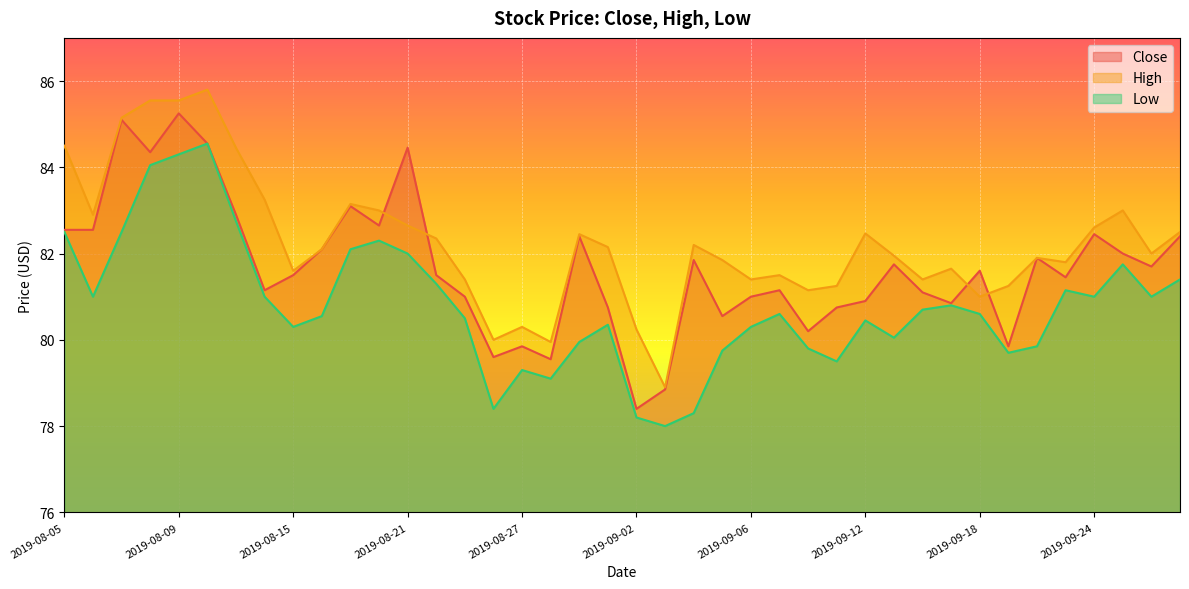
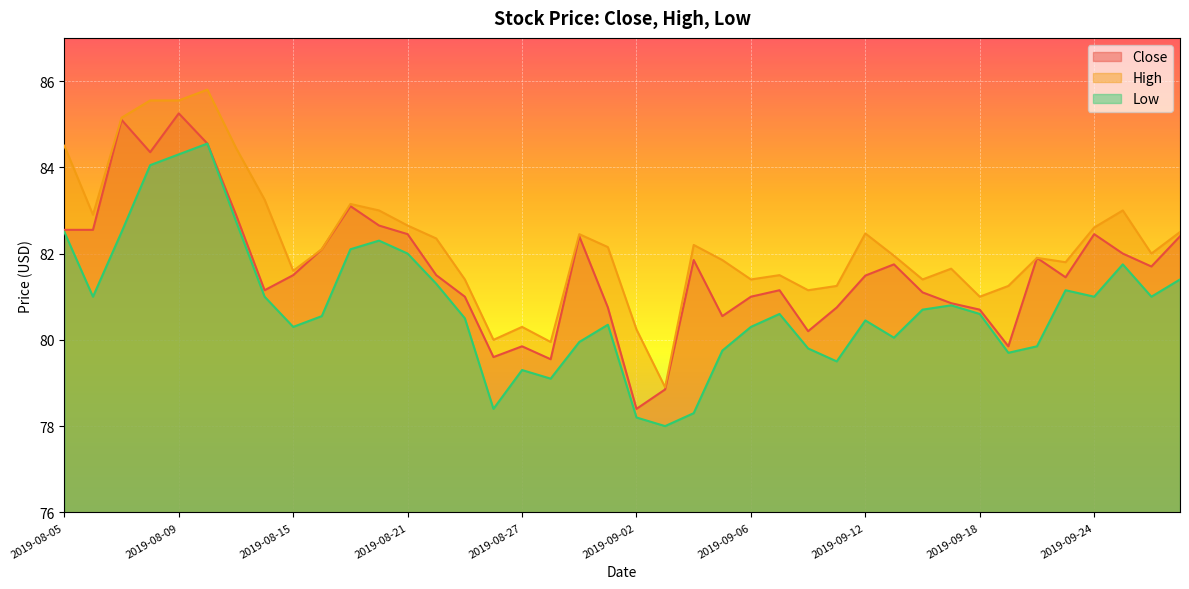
Close, 2019-08-21: 84.5 -> 82.4
Close, 2019-09-12: 80.9 -> 81.5
Close, 2019-09-18: 81.6 -> 80.7
